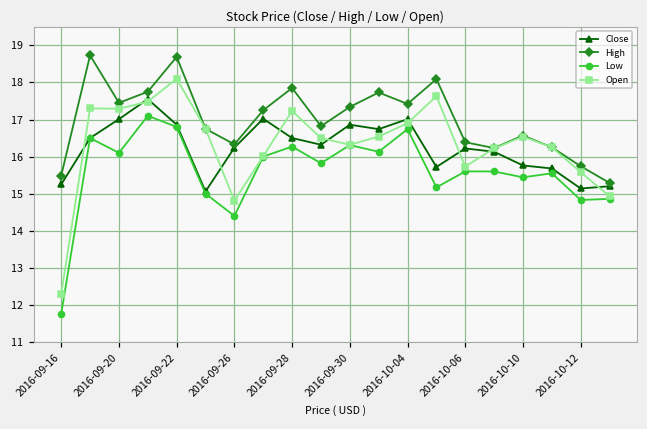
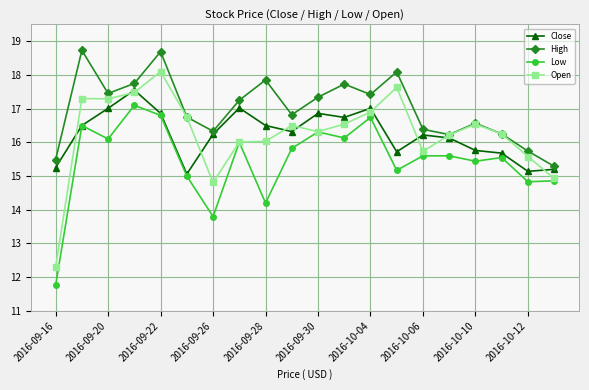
Low, 2016-09-26: 14.4 -> 13.8
Low, 2016-09-28: 16.3 -> 14.2
Open, 2016-09-28: 17.2 -> 16.0
